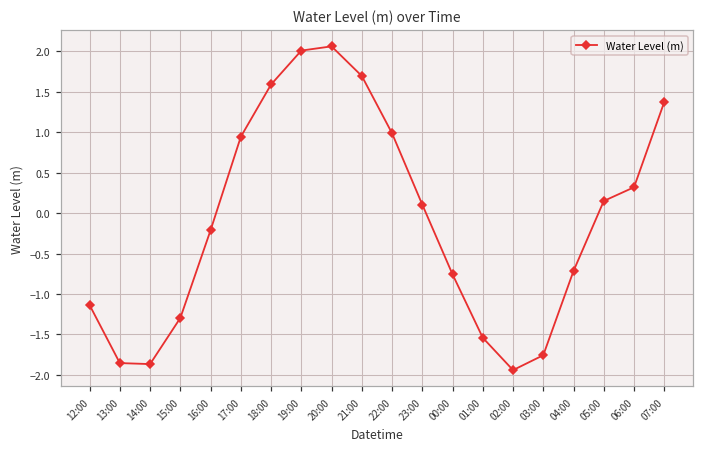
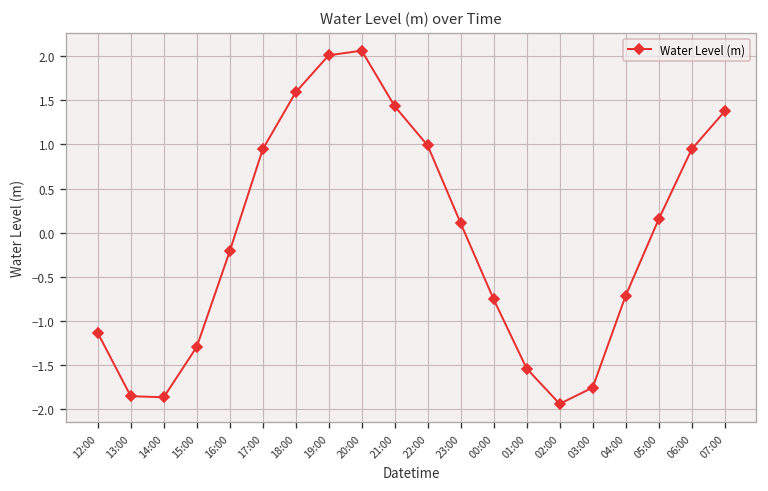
21:00: 1.7 -> 1.4
06:00: 0.3 -> 0.9
